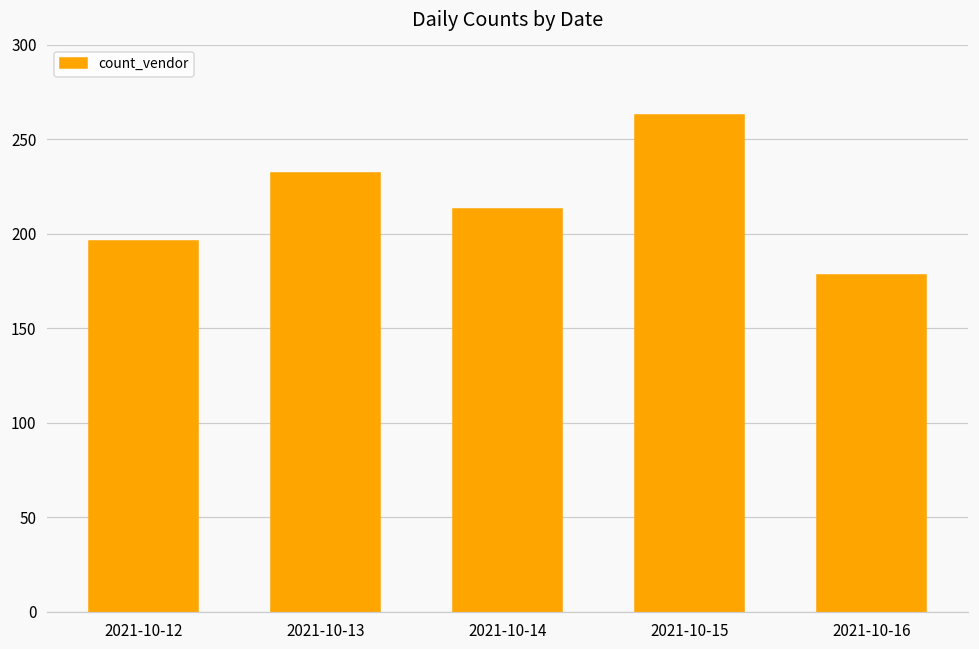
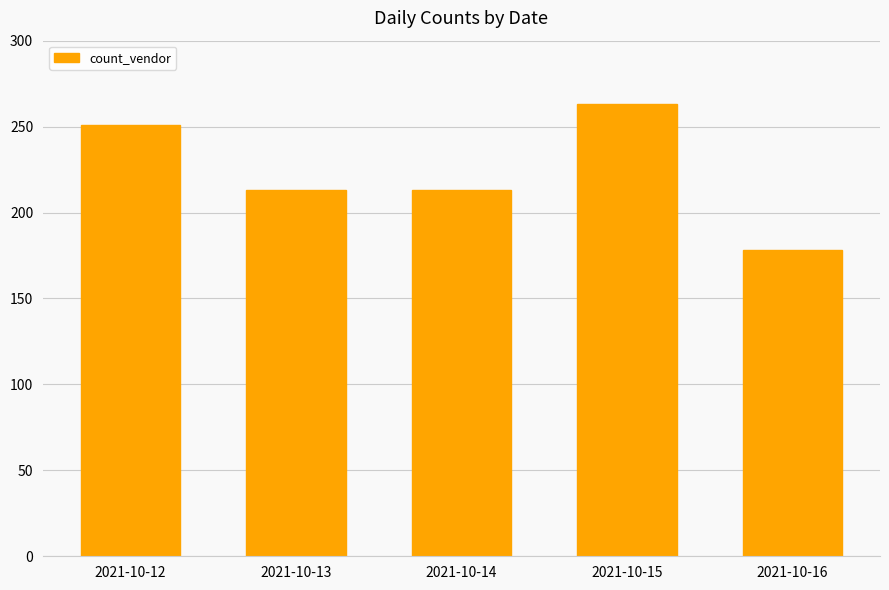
2021-10-12: 196 -> 251
2021-10-13: 232 -> 213
